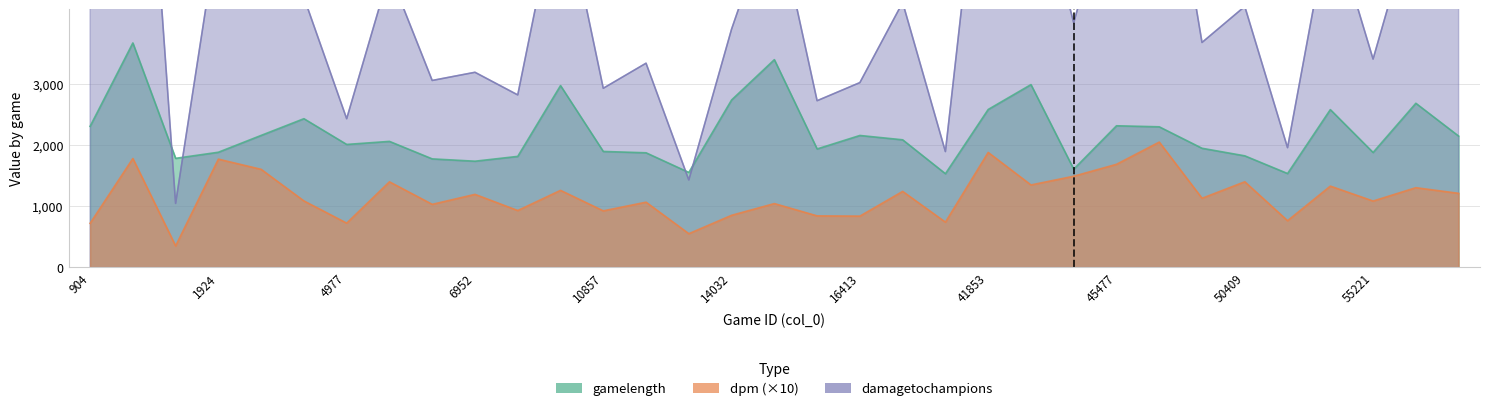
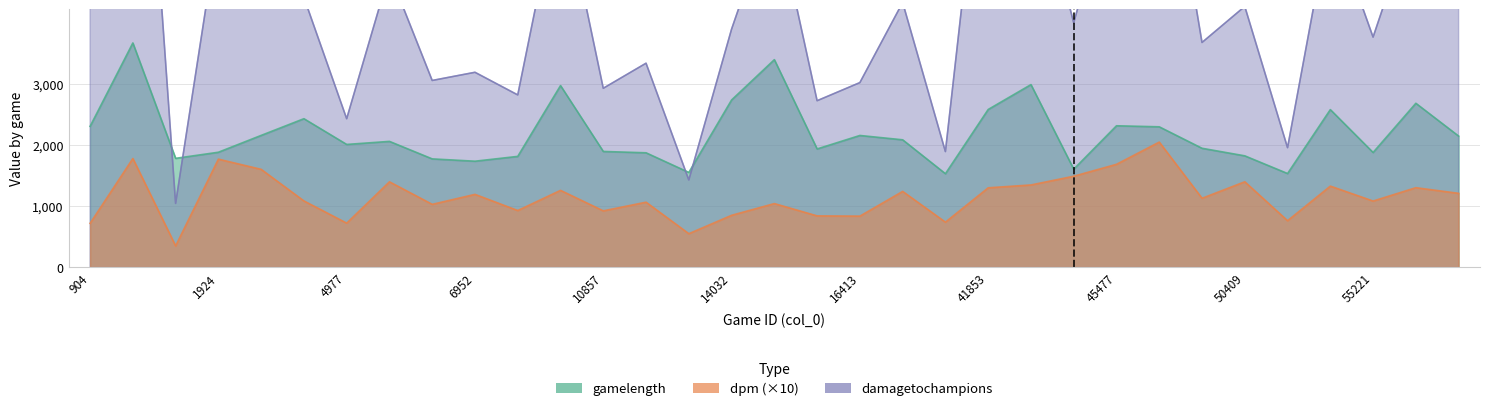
dpm (×10), 41853: 1,900 -> 1,300
damagetochampions, 55221: 3,400 -> 3,800
